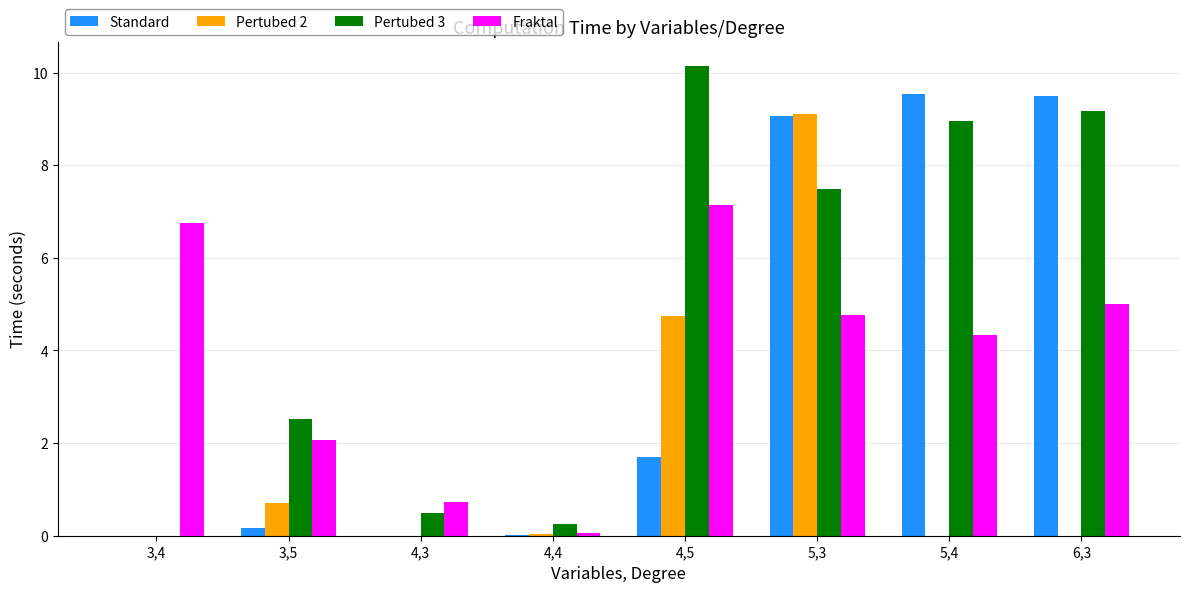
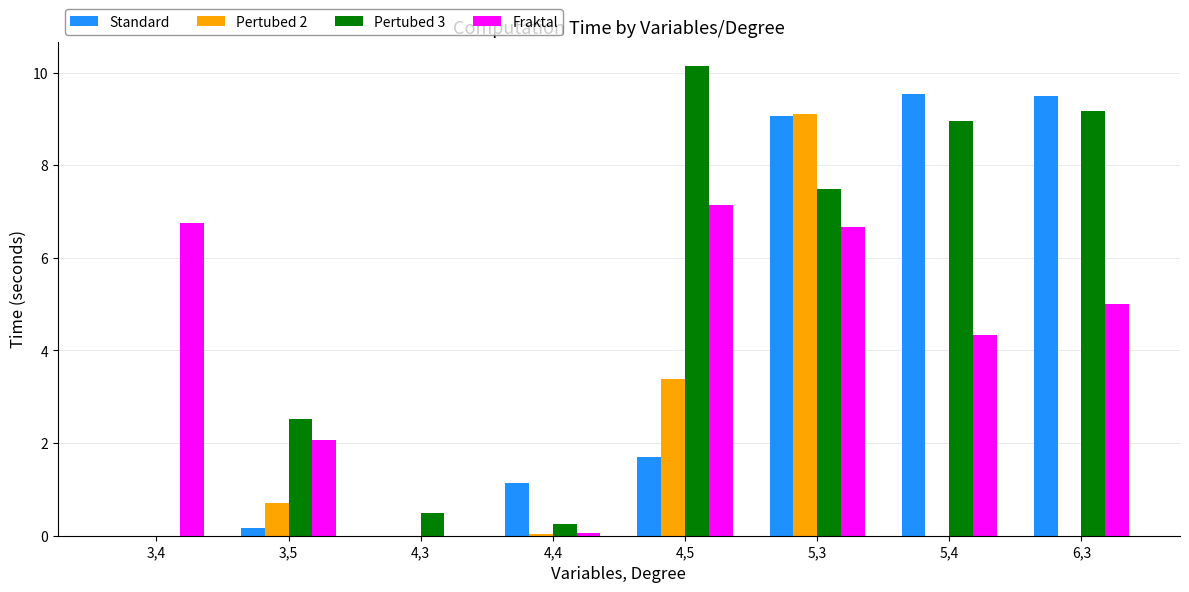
Fraktal, 4,3: 0.7 -> 0.0
Standard, 4,4: 0.0 -> 1.1
Pertubed 2, 4,5: 4.8 -> 3.4
Fraktal, 5,3: 4.8 -> 6.7
